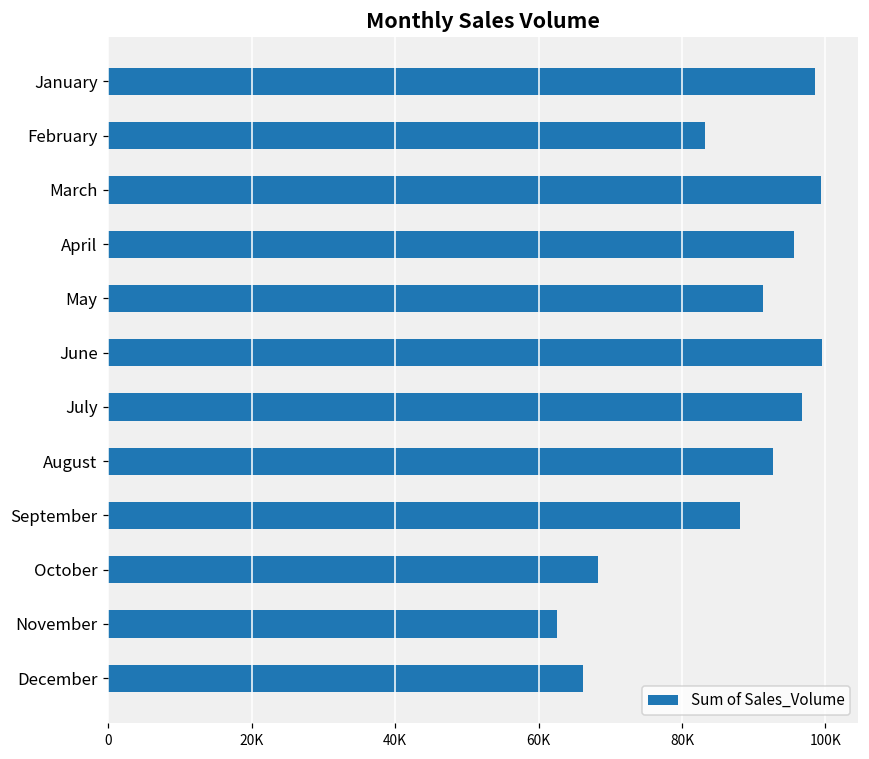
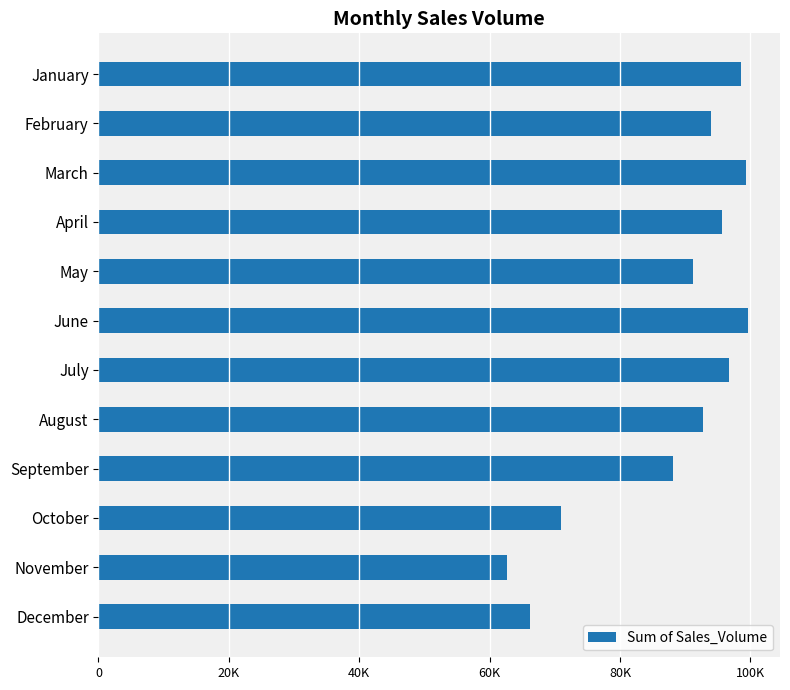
February: 83000 -> 94000
October: 68000 -> 71000
